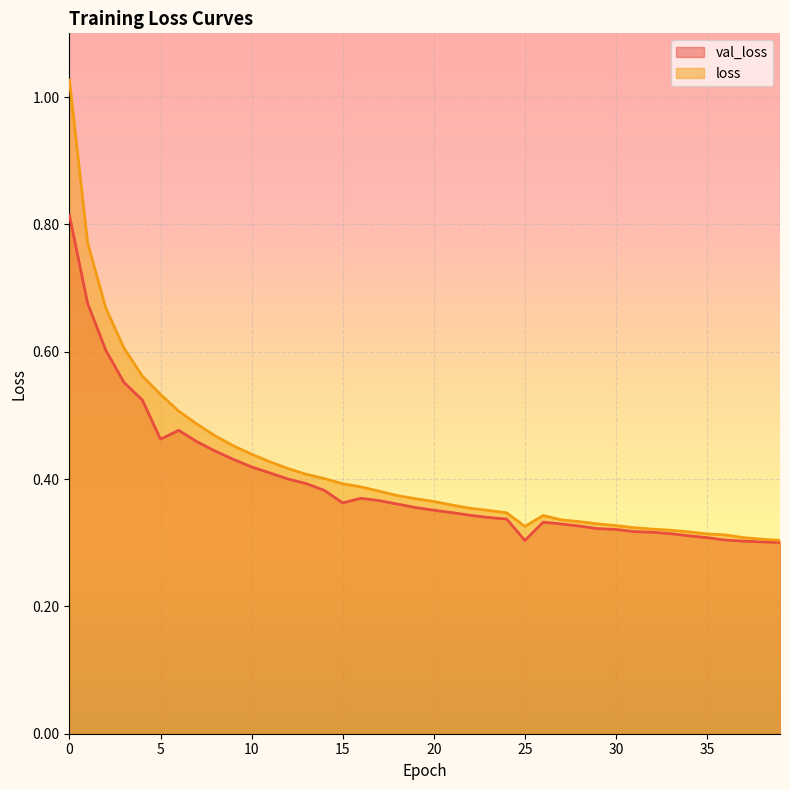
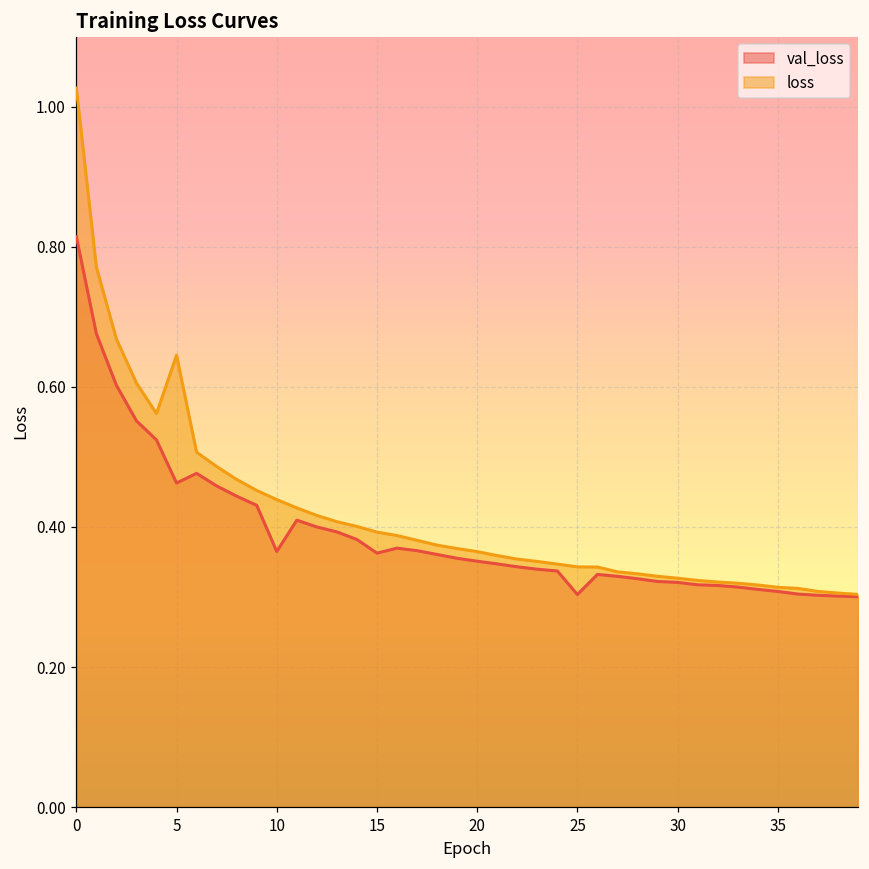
loss, 5: 0.53 -> 0.65
val_loss, 10: 0.42 -> 0.36
loss, 25: 0.33 -> 0.34
